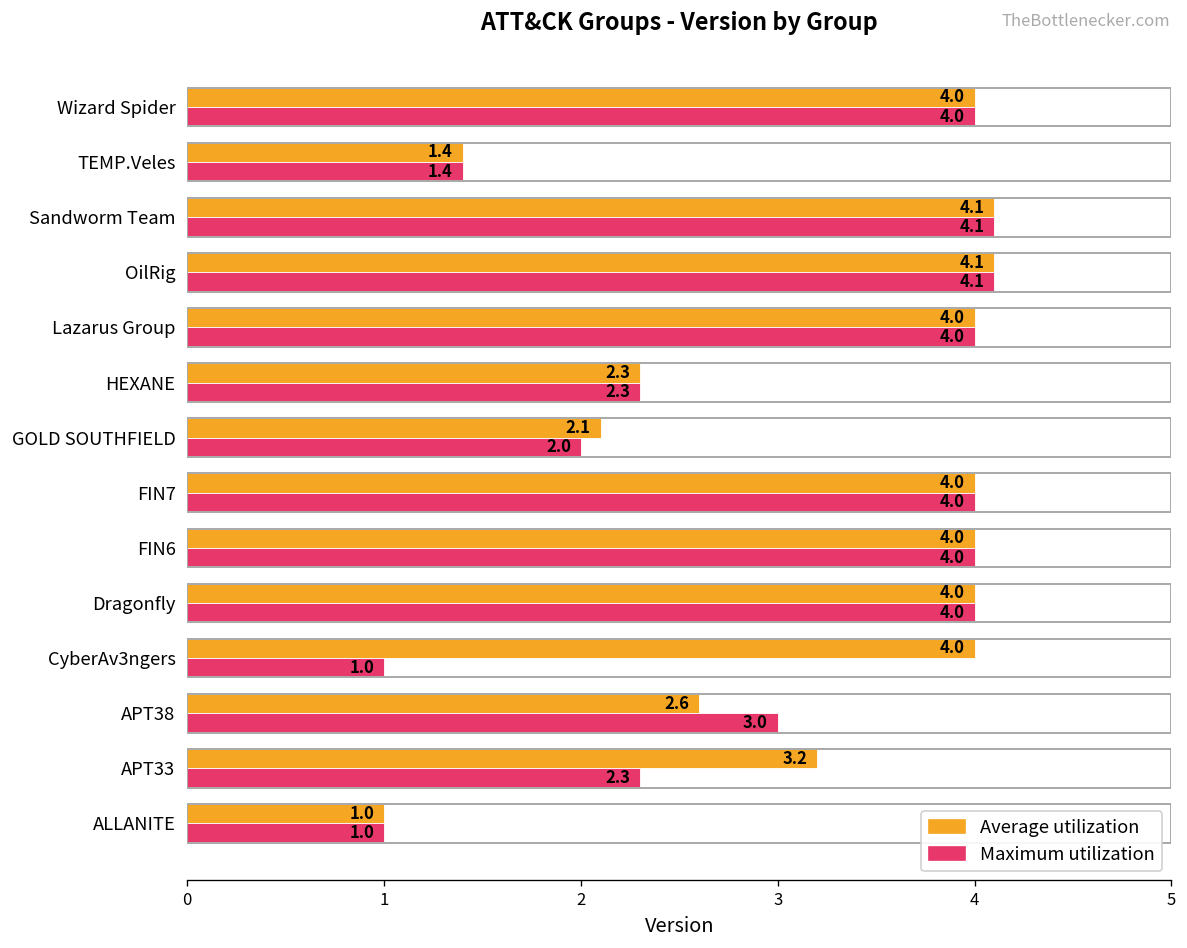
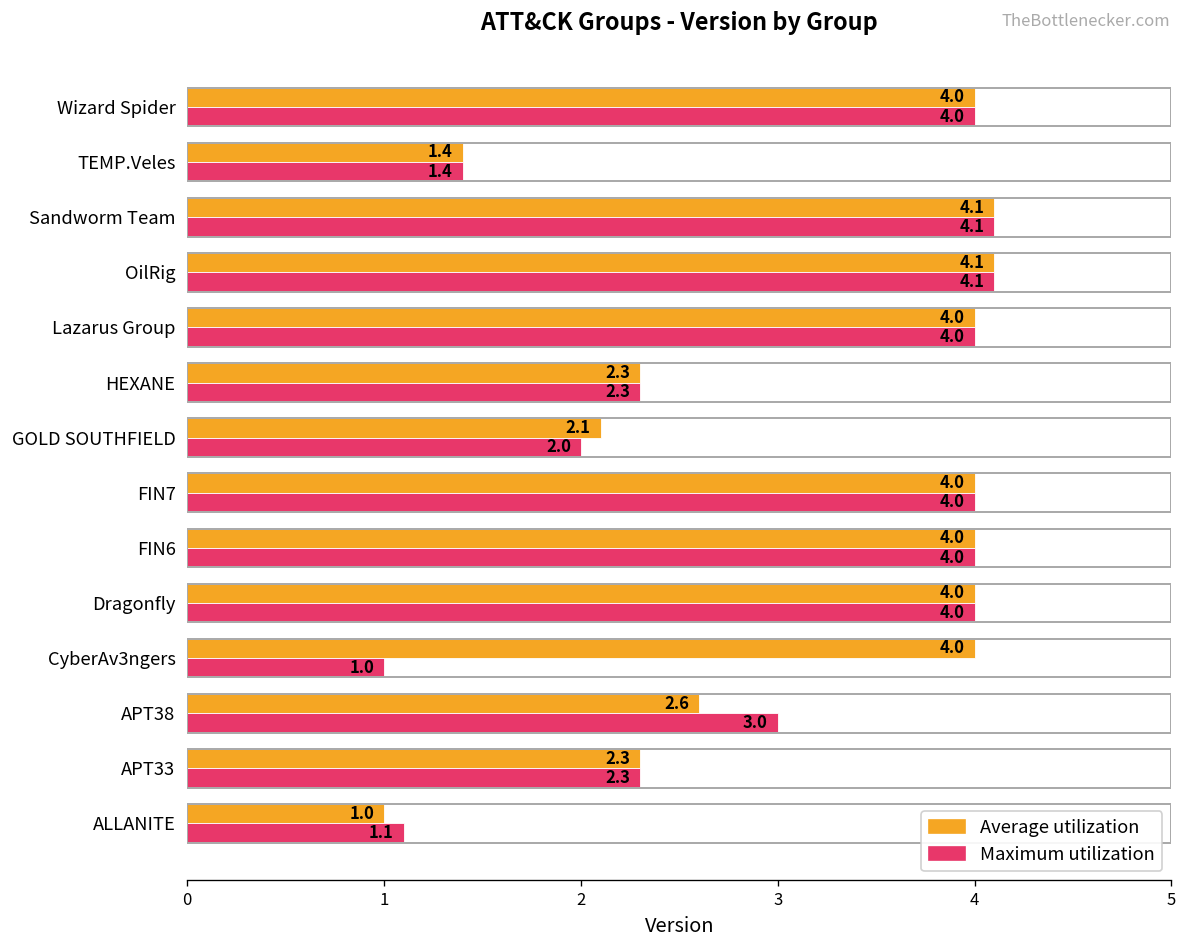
Average utilization, APT33: 3.2 -> 2.3
Maximum utilization, ALLANITE: 1.0 -> 1.1
